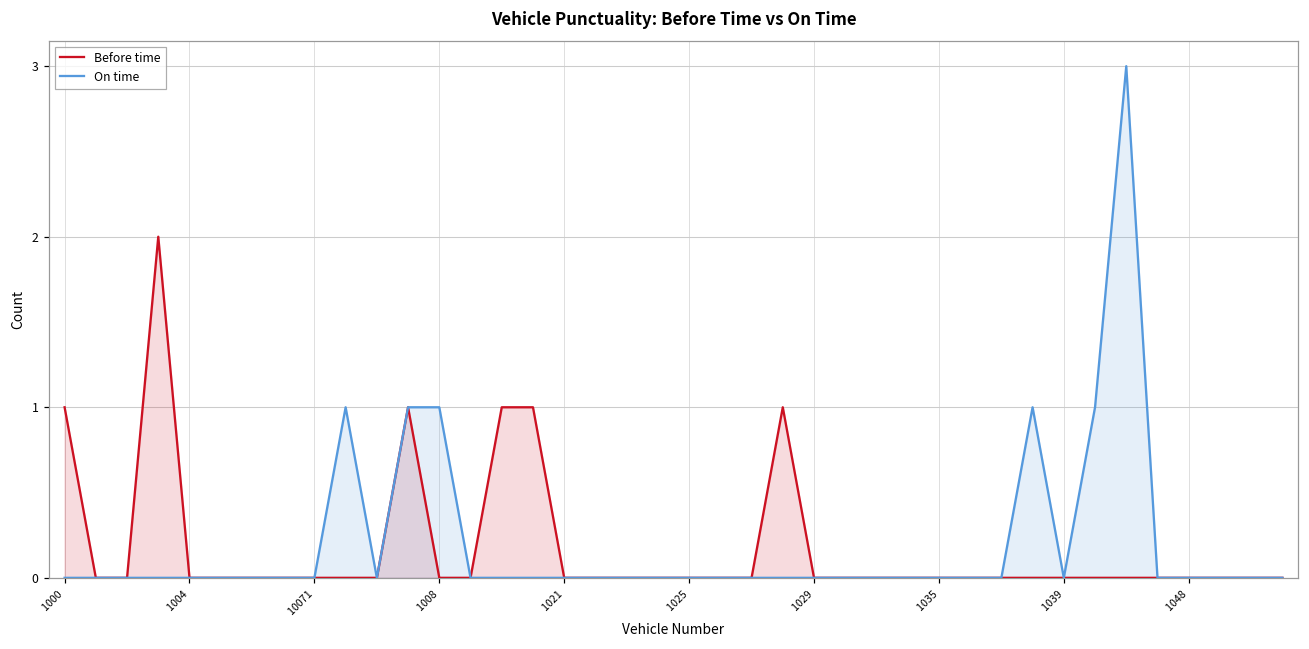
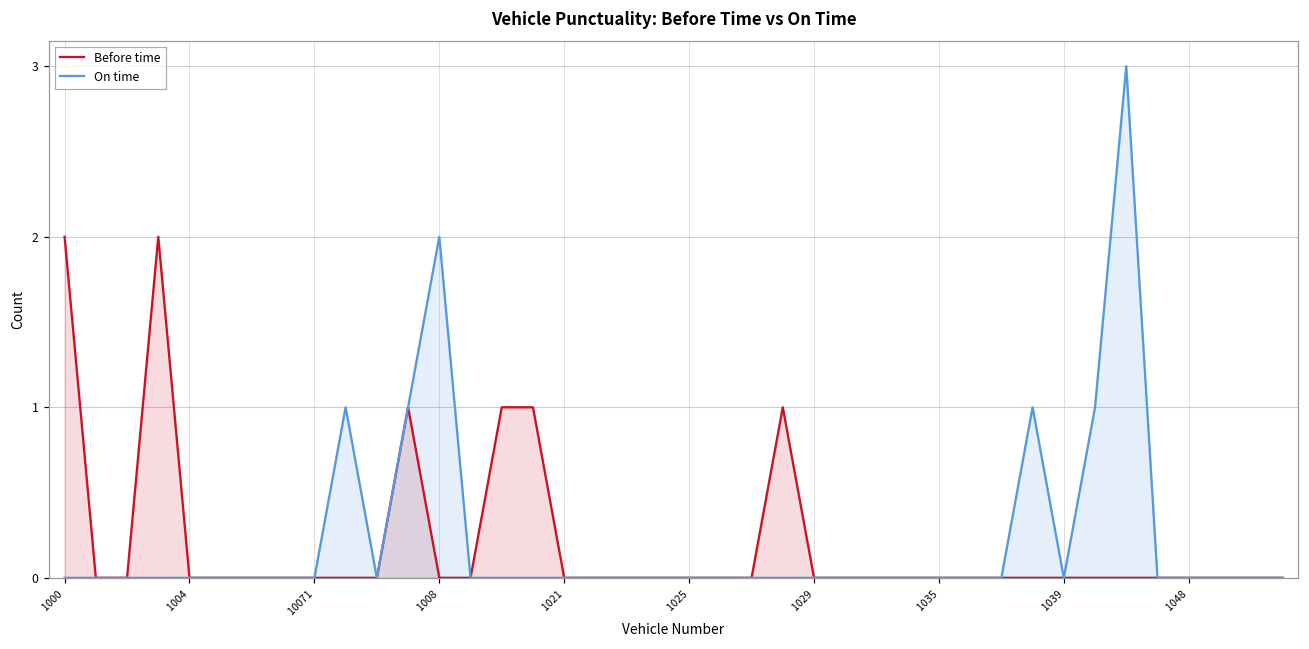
Before time, 1000: 1 -> 2
On time, 1008: 1 -> 2
